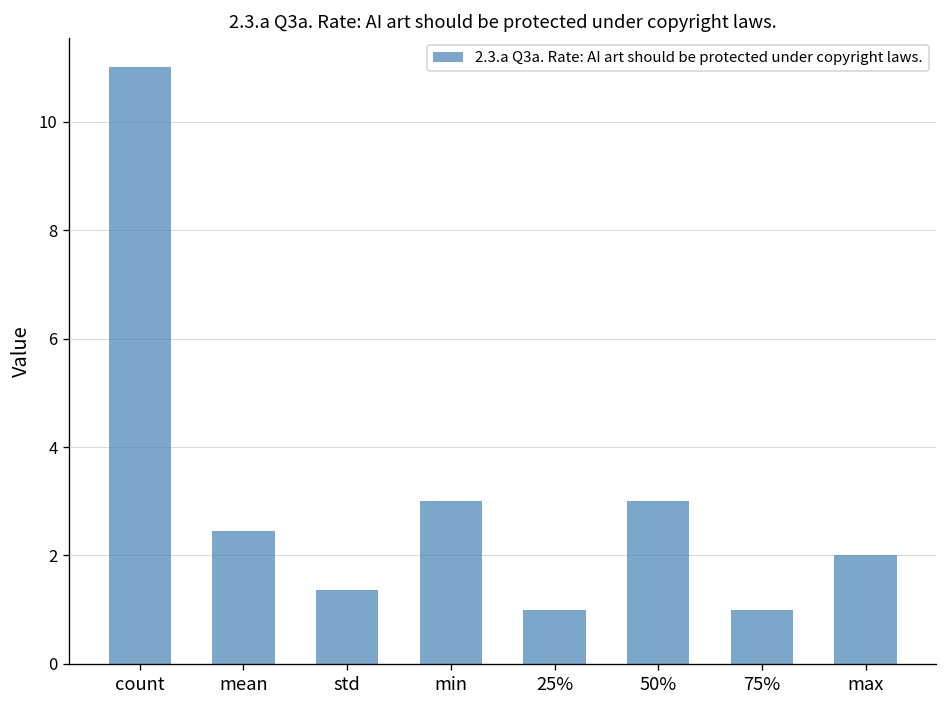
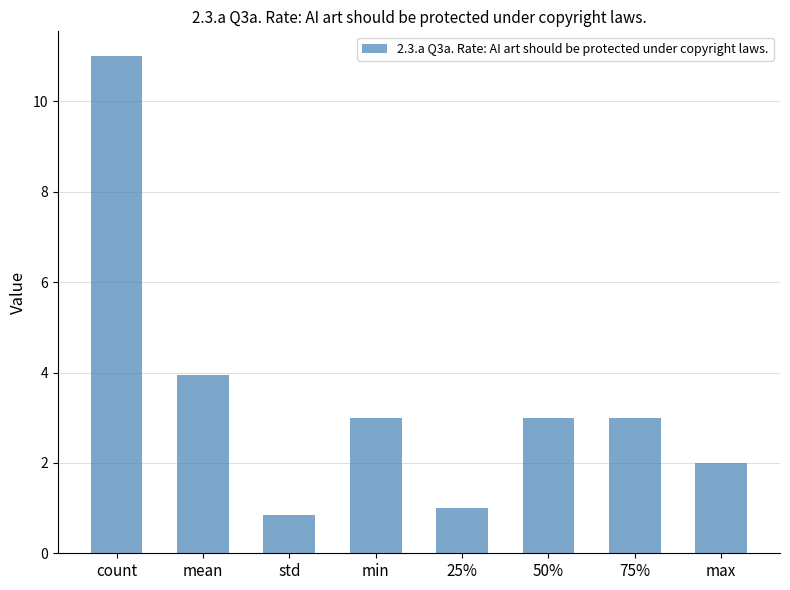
mean: 2.5 -> 4.0
std: 1.4 -> 0.8
75%: 1 -> 3
